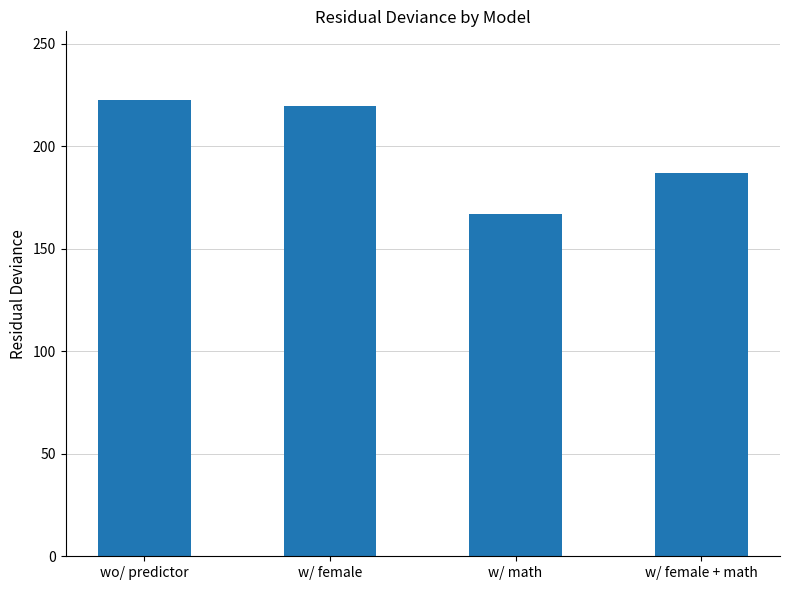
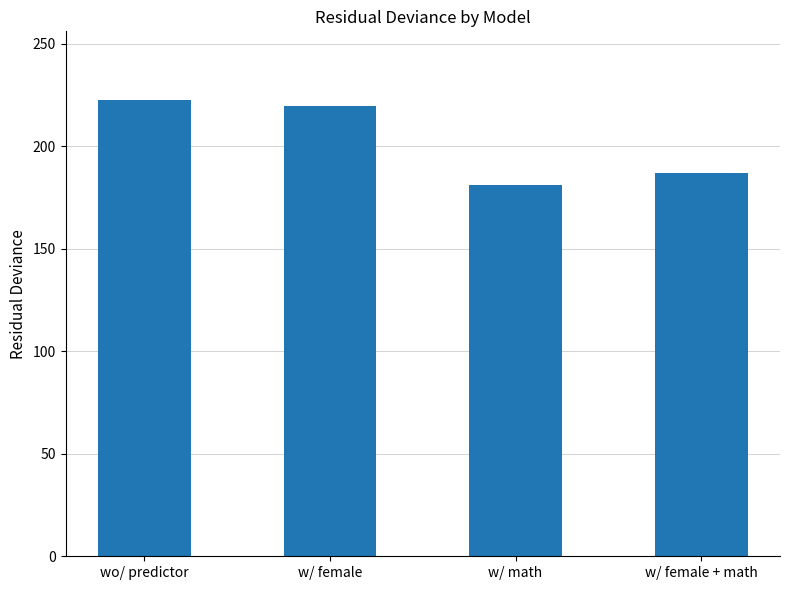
w/ math: 167 -> 181
